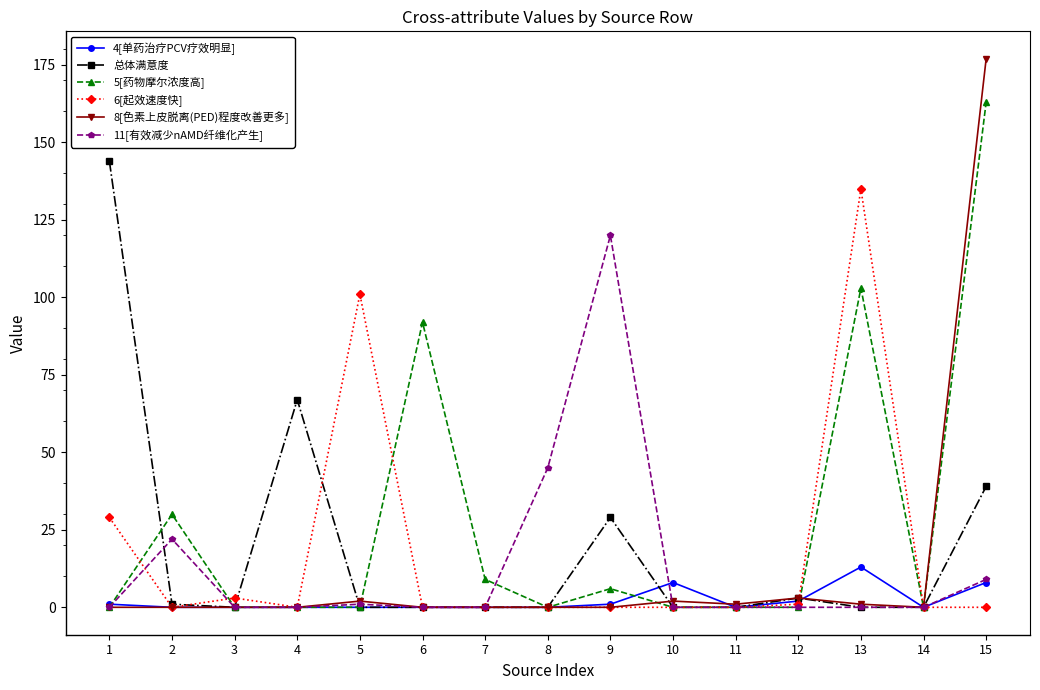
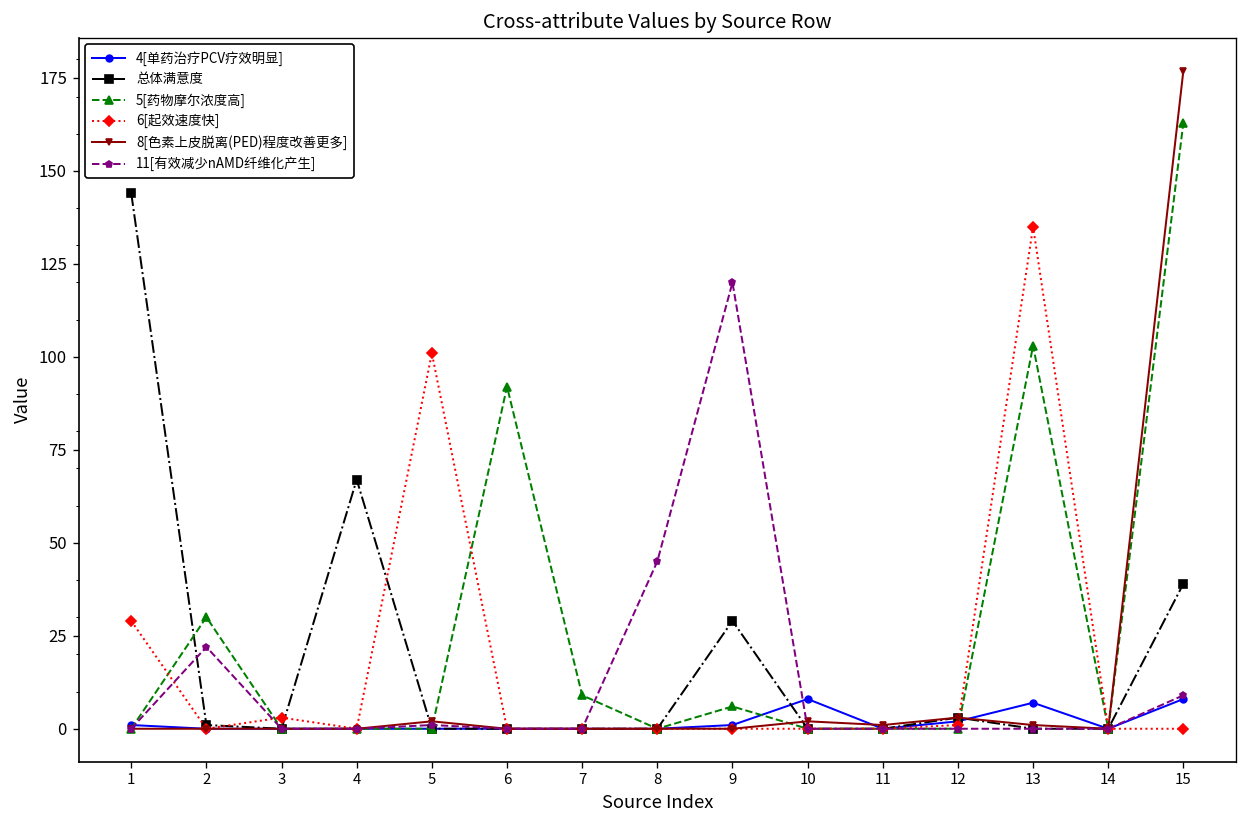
4[单药治疗PCV疗效明显], 13: 13 -> 7
